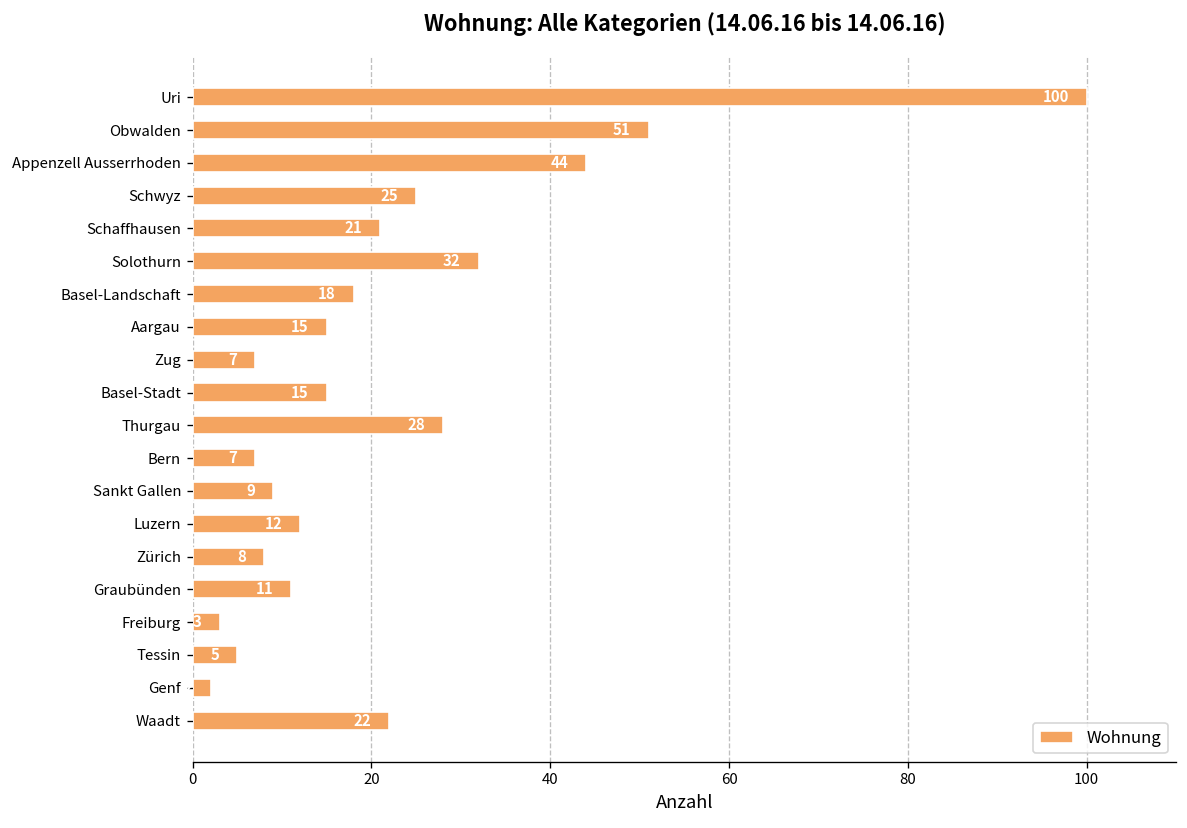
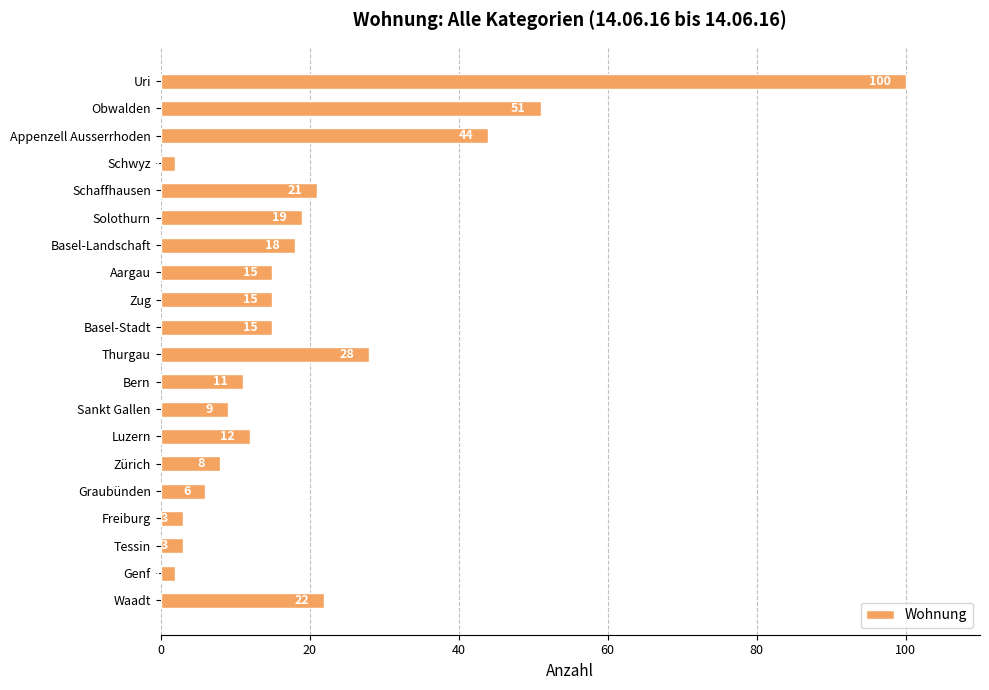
Schwyz: 25 -> 2
Solothurn: 32 -> 19
Zug: 7 -> 15
Bern: 7 -> 11
Graubünden: 11 -> 6
Tessin: 5 -> 3
